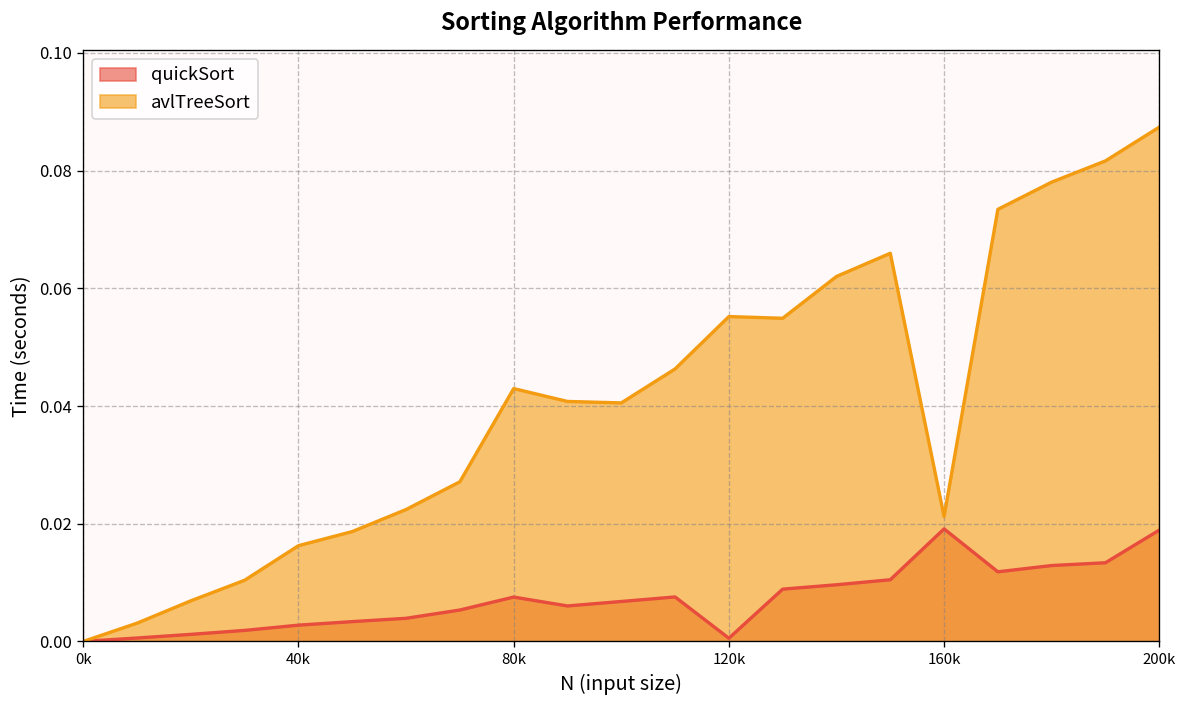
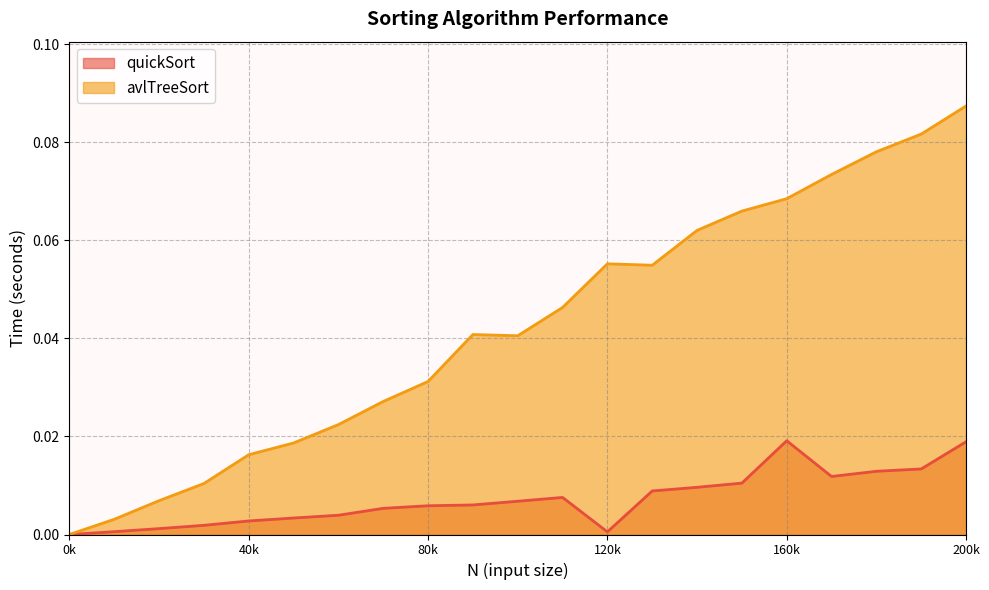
quickSort, 80k: 0.008 -> 0.006
avlTreeSort, 80k: 0.043 -> 0.031
avlTreeSort, 160k: 0.021 -> 0.068
